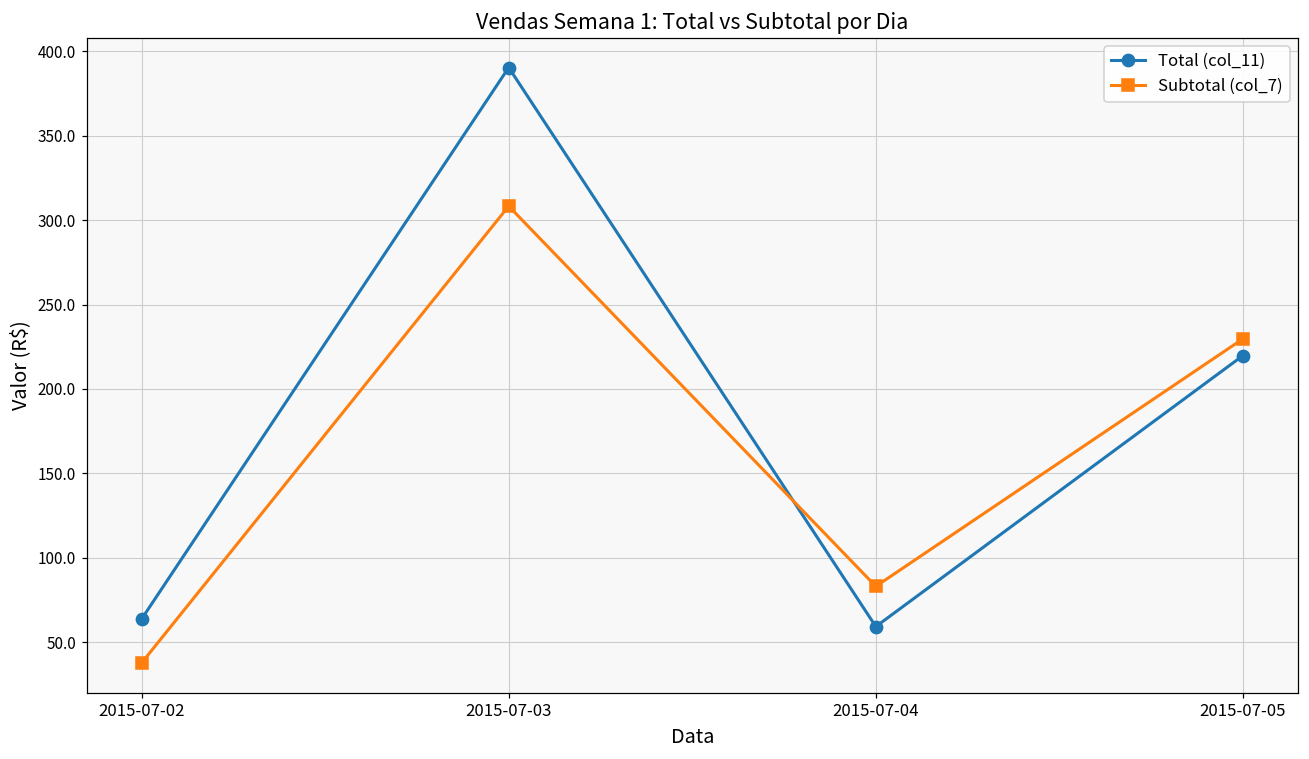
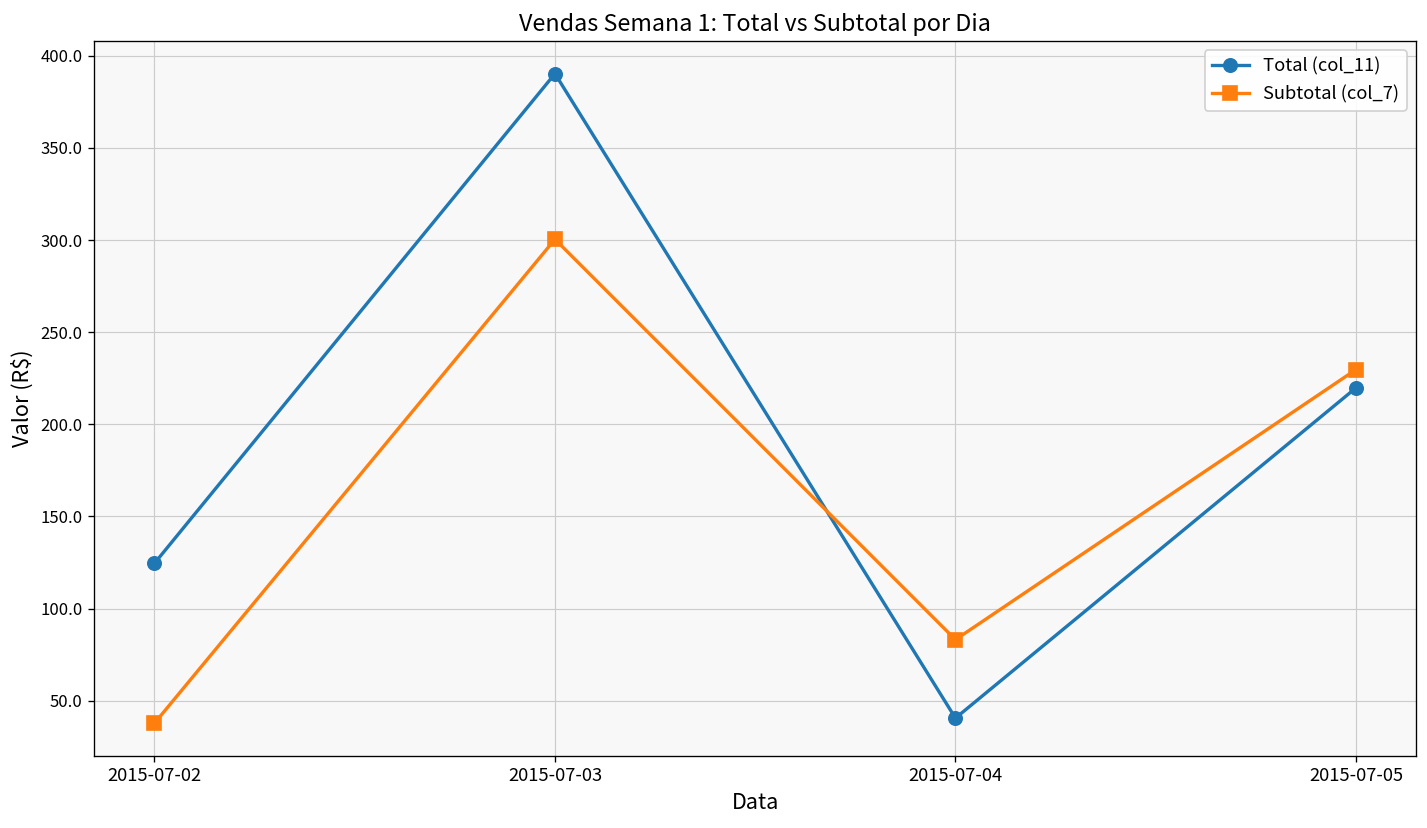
Total (col_11), 2015-07-02: 64 -> 125
Subtotal (col_7), 2015-07-03: 308 -> 300
Total (col_11), 2015-07-04: 59 -> 41
